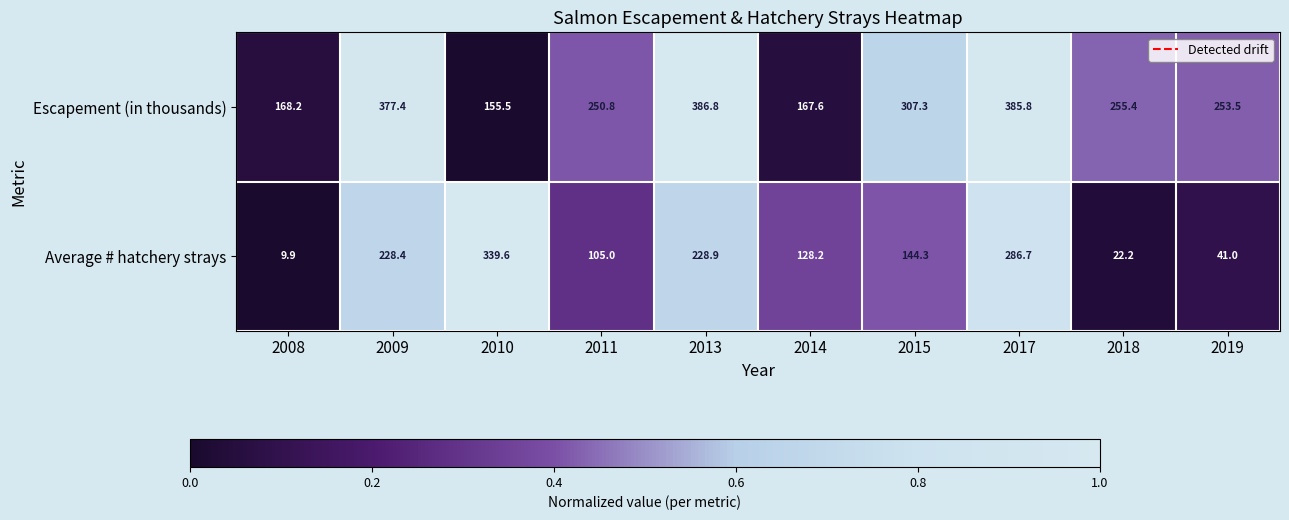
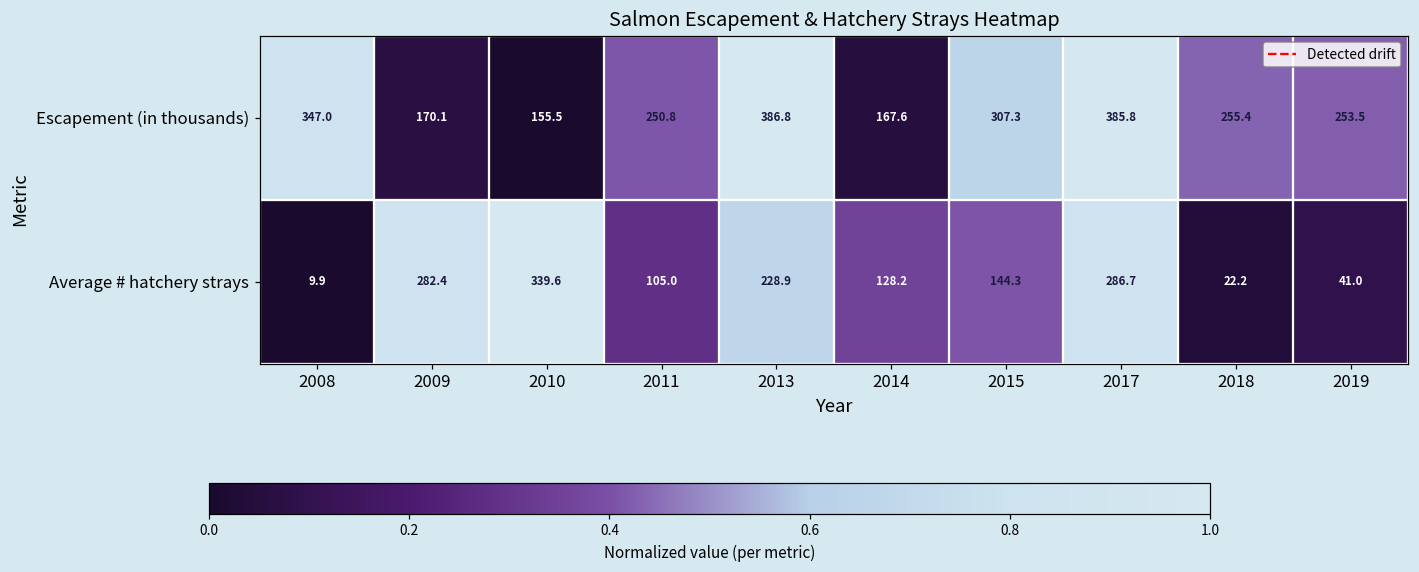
Escapement (in thousands), 2008: 168.2 -> 347.0
Escapement (in thousands), 2009: 377.4 -> 170.1
Average # hatchery strays, 2009: 228.4 -> 282.4
